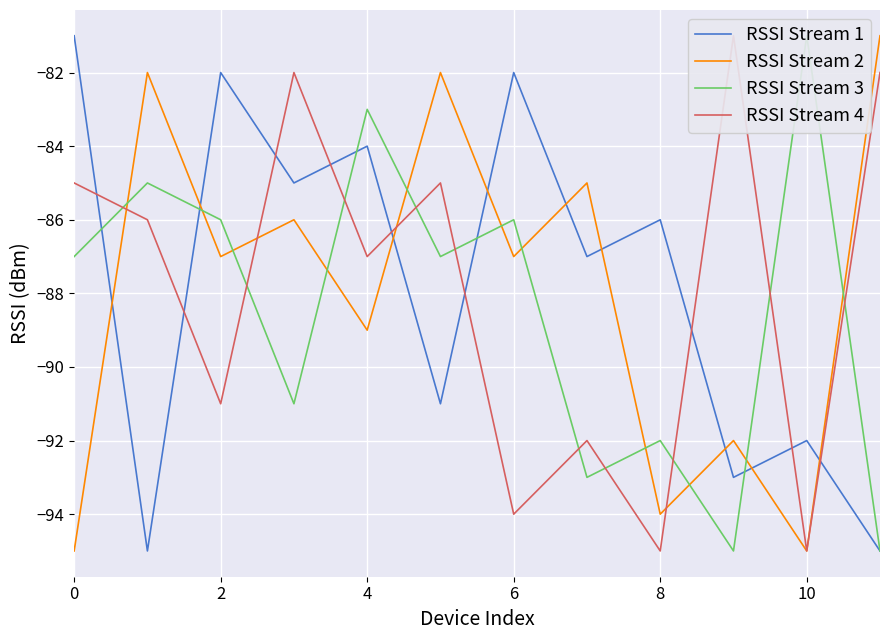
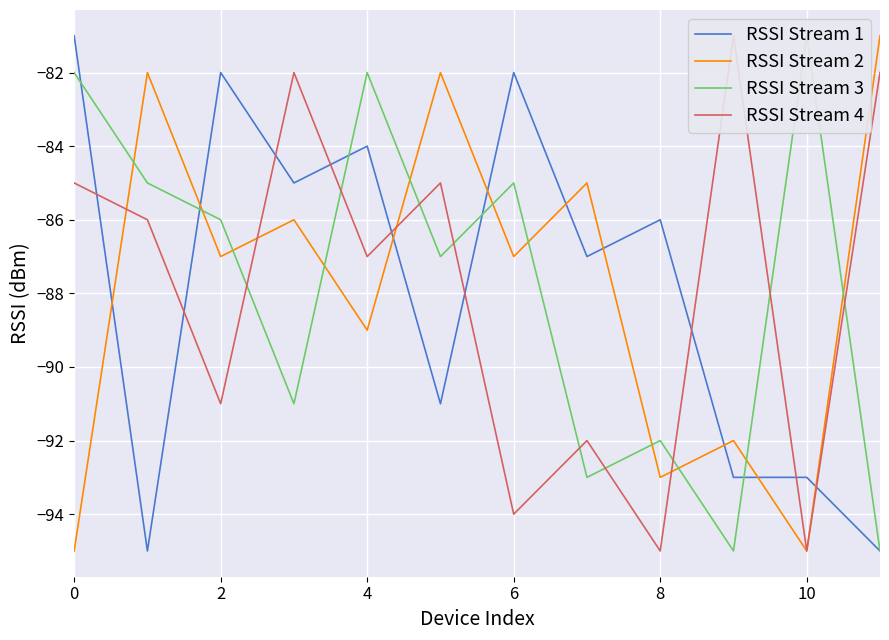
RSSI Stream 3, 0: -87 -> -82
RSSI Stream 3, 4: -83 -> -82
RSSI Stream 3, 6: -86 -> -85
RSSI Stream 2, 8: -94 -> -93
RSSI Stream 1, 10: -92 -> -93
